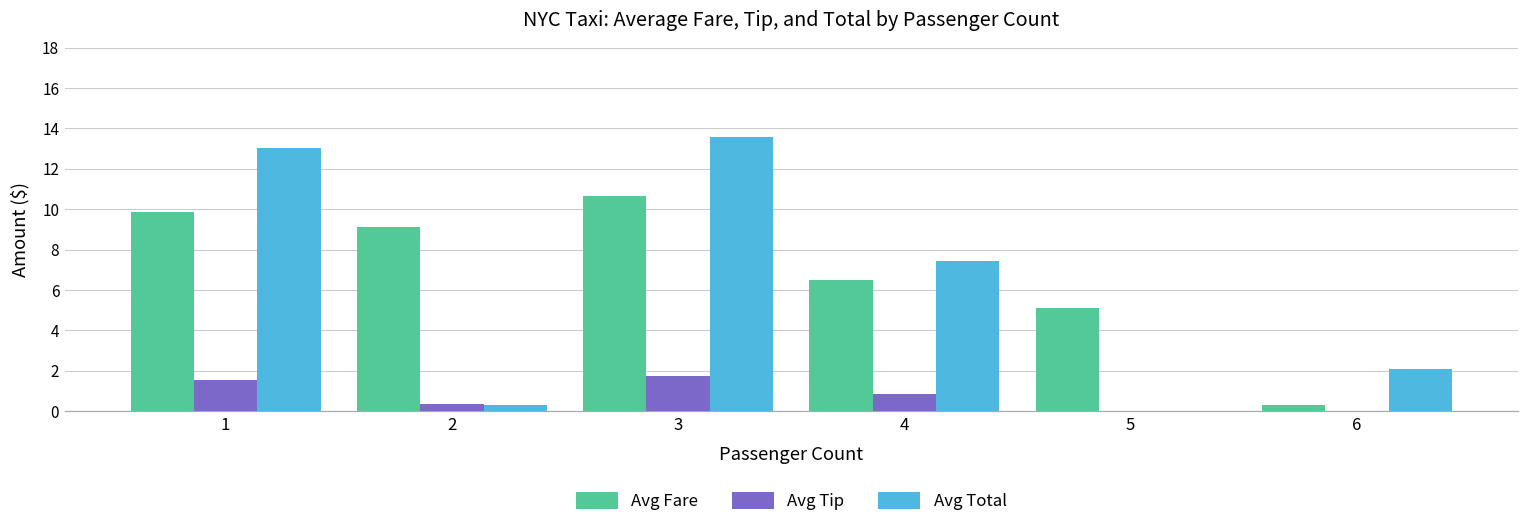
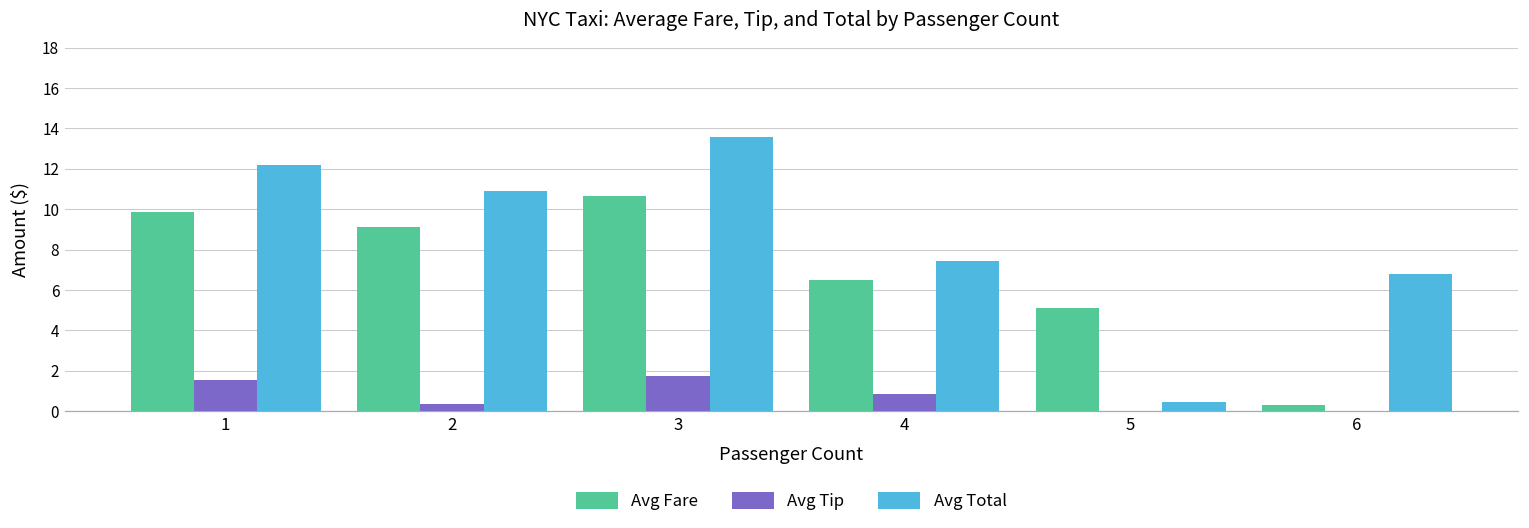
Avg Total, 1: 13.0 -> 12.2
Avg Total, 2: 0.3 -> 10.9
Avg Total, 5: 0.0 -> 0.5
Avg Total, 6: 2.1 -> 6.8
